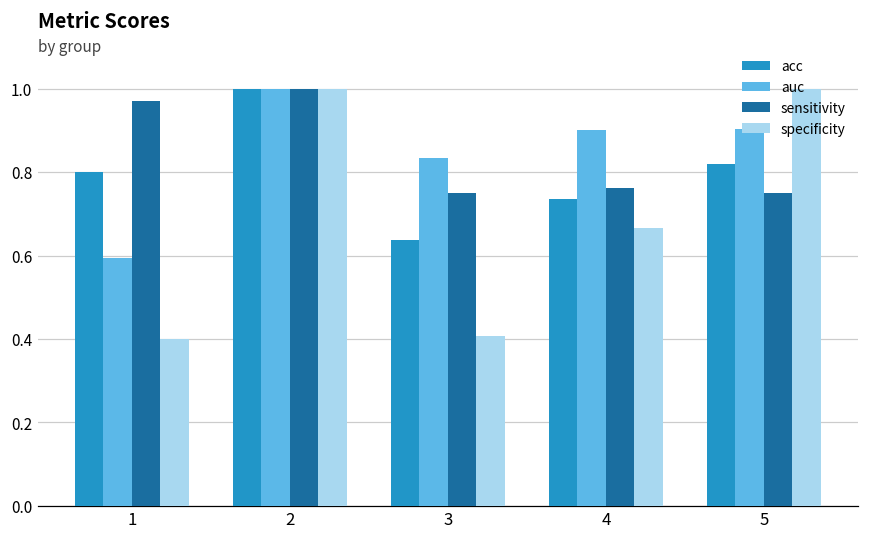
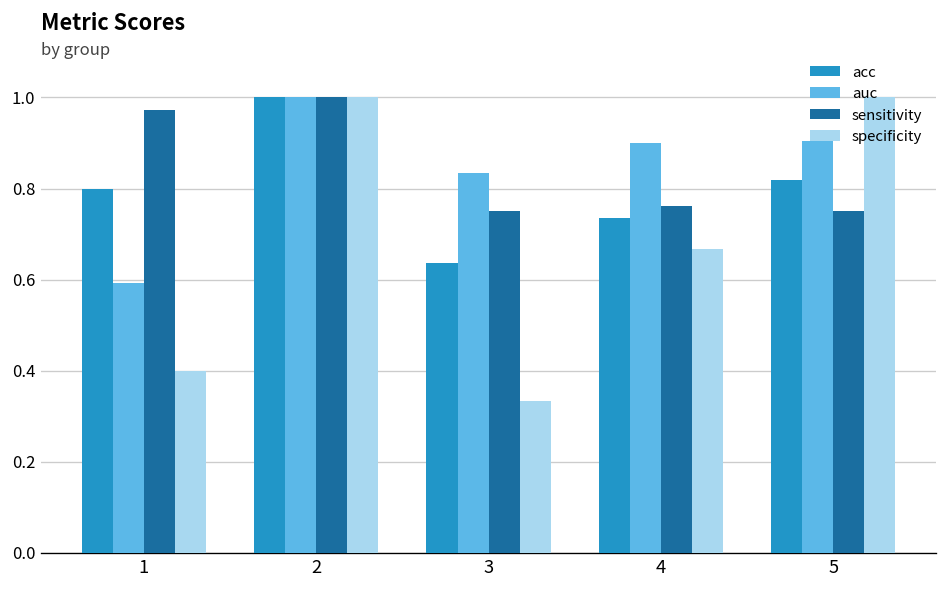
specificity, 3: 0.41 -> 0.33
